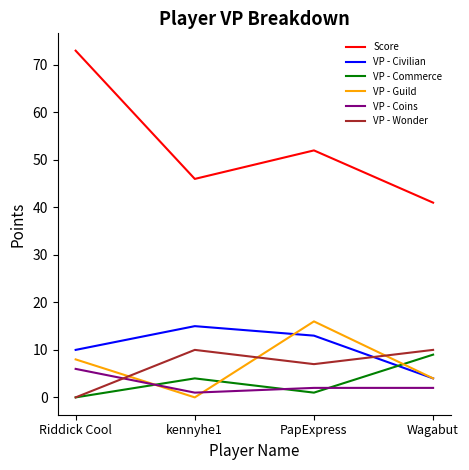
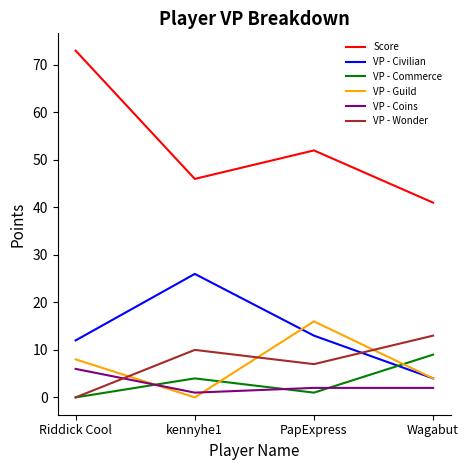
VP - Civilian, Riddick Cool: 10 -> 12
VP - Civilian, kennyhe1: 15 -> 26
VP - Wonder, Wagabut: 10 -> 13
